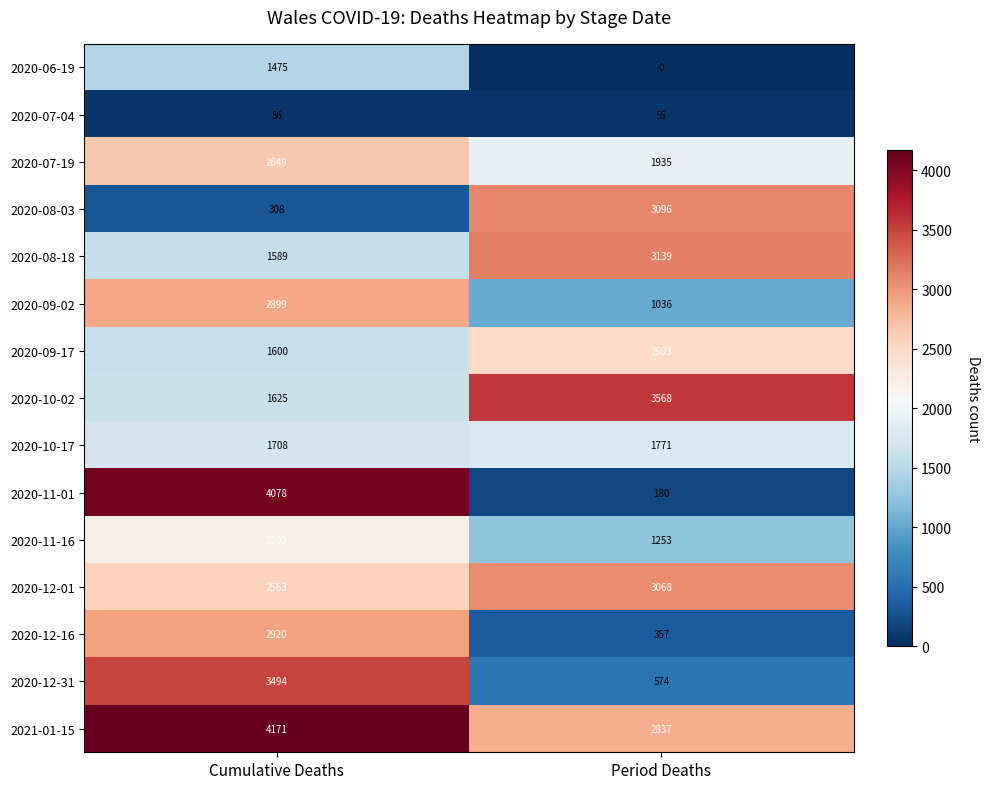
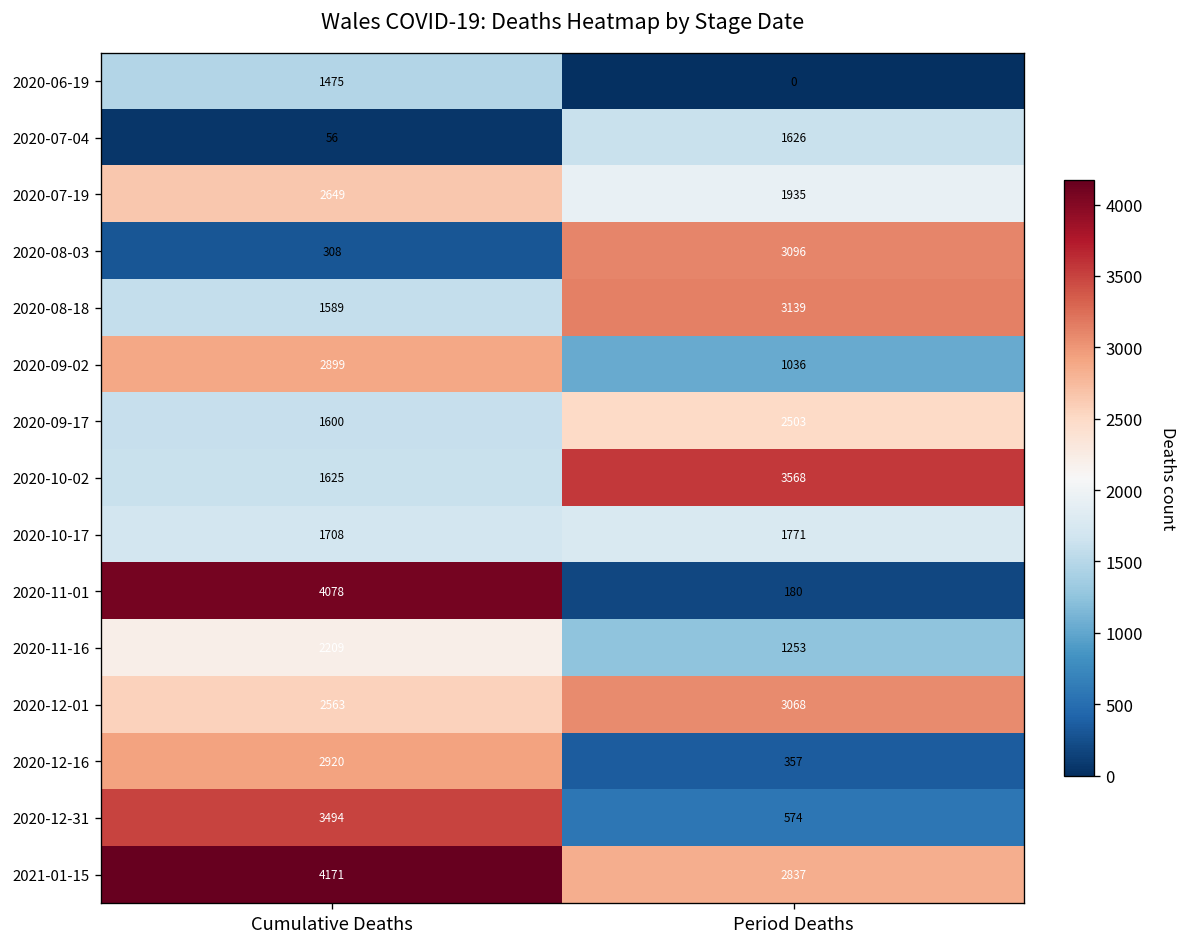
2020-07-04, Period Deaths: 55 -> 1626
